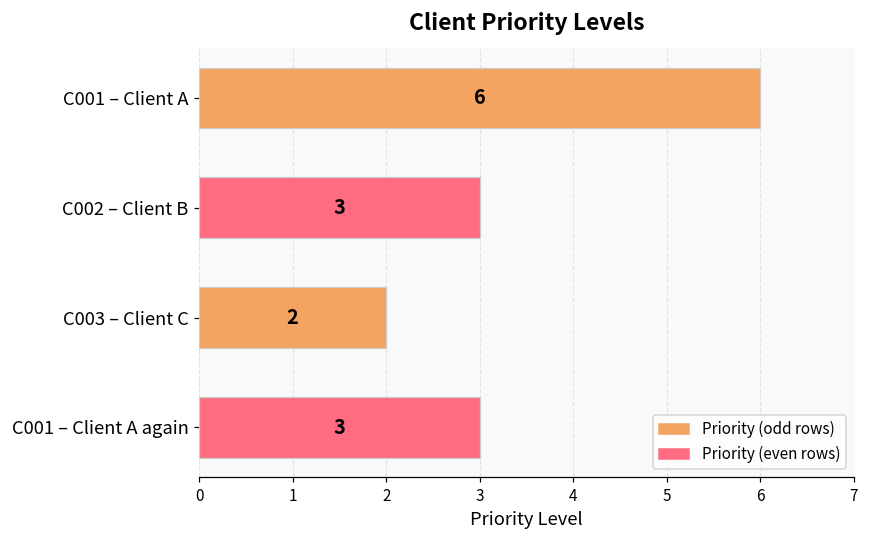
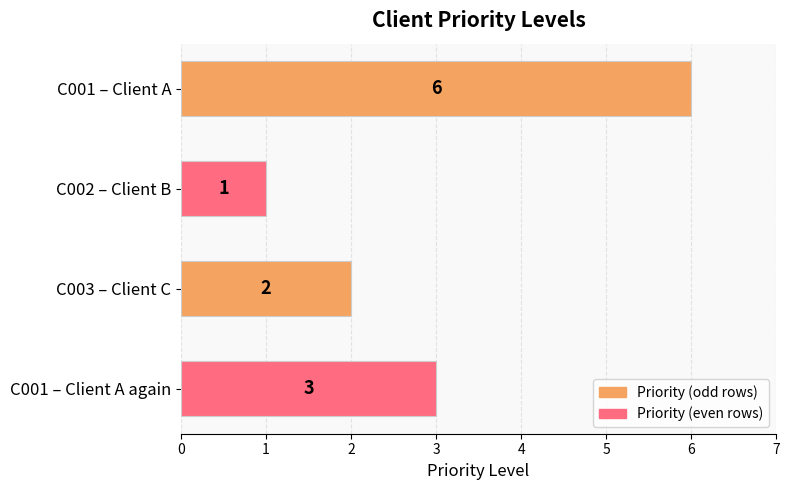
C002 – Client B: 3 -> 1
